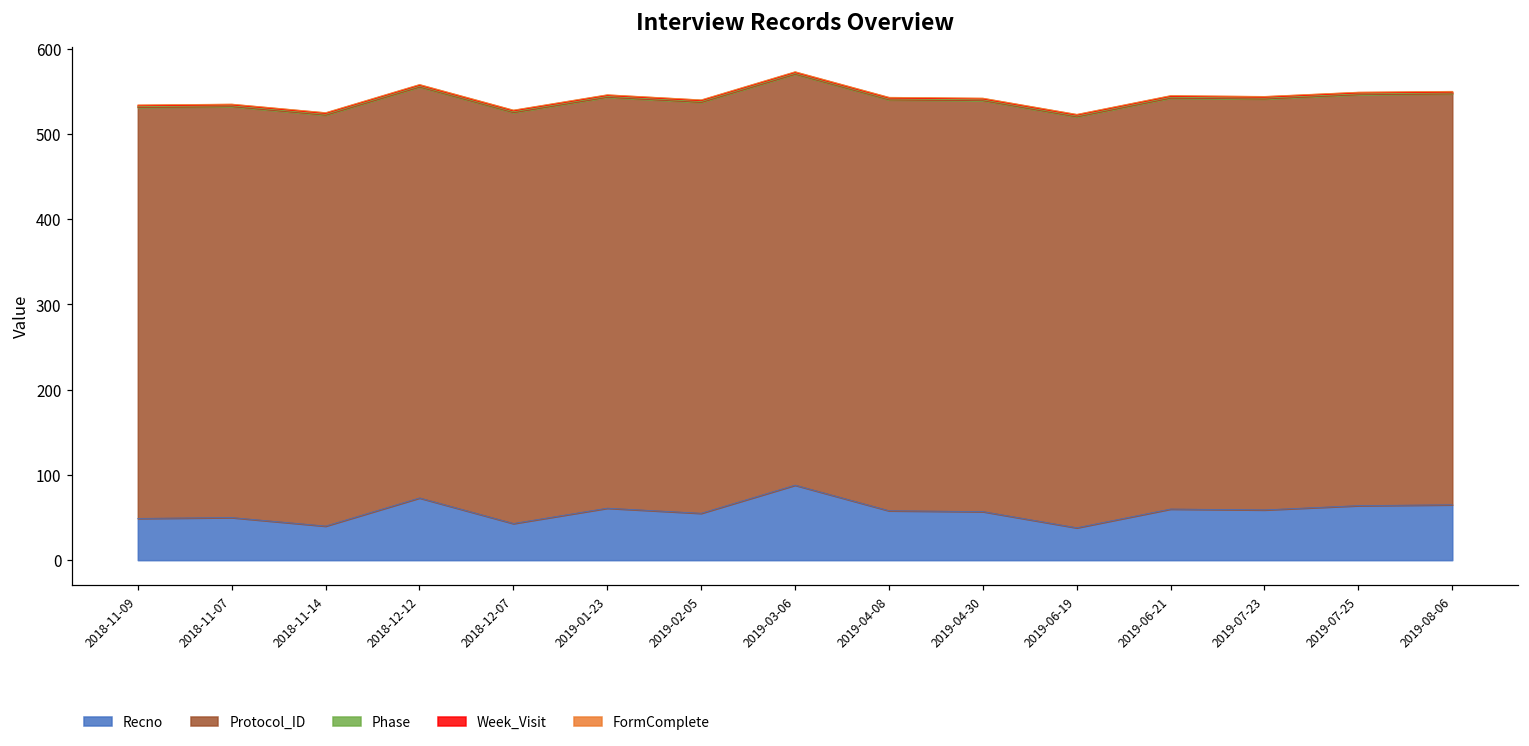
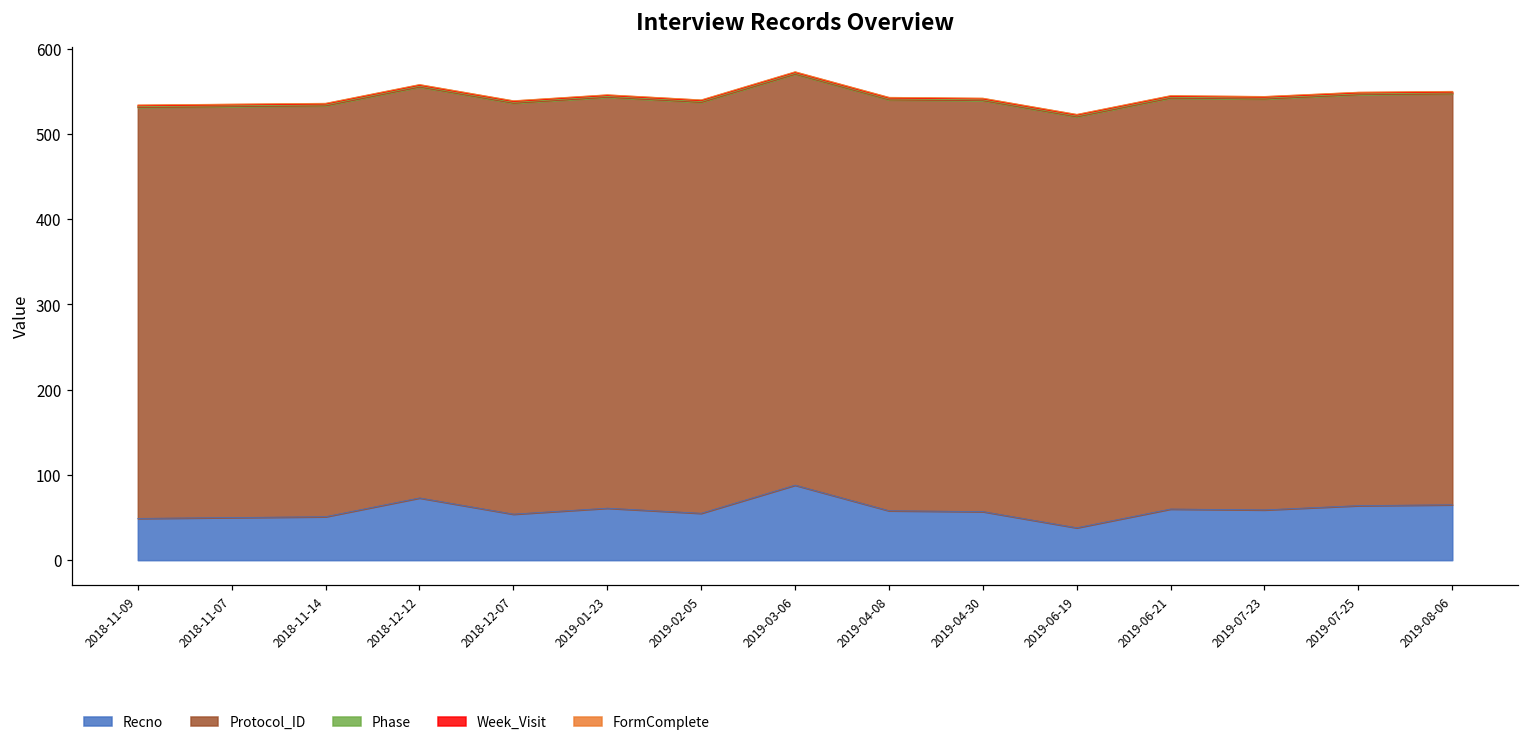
Recno, 2018-11-14: 40 -> 50
Recno, 2018-12-07: 40 -> 50
